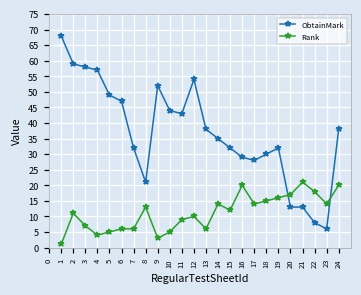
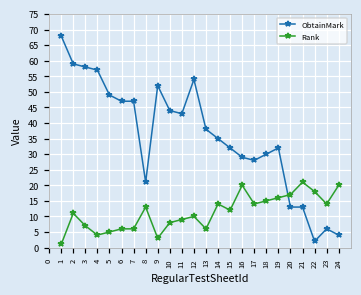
ObtainMark, 7: 32 -> 47
Rank, 10: 5 -> 8
ObtainMark, 22: 8 -> 2
ObtainMark, 24: 38 -> 4
